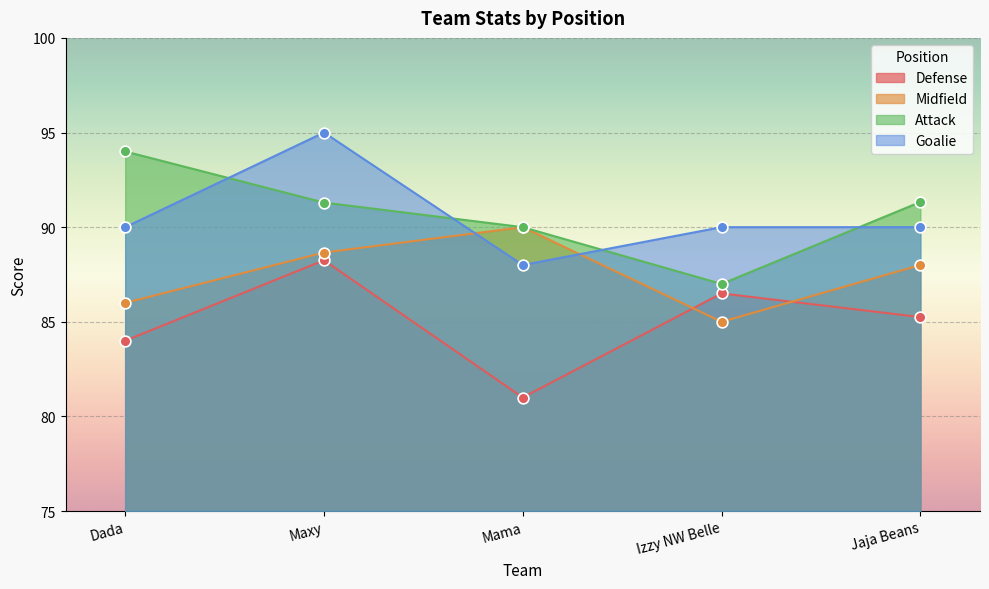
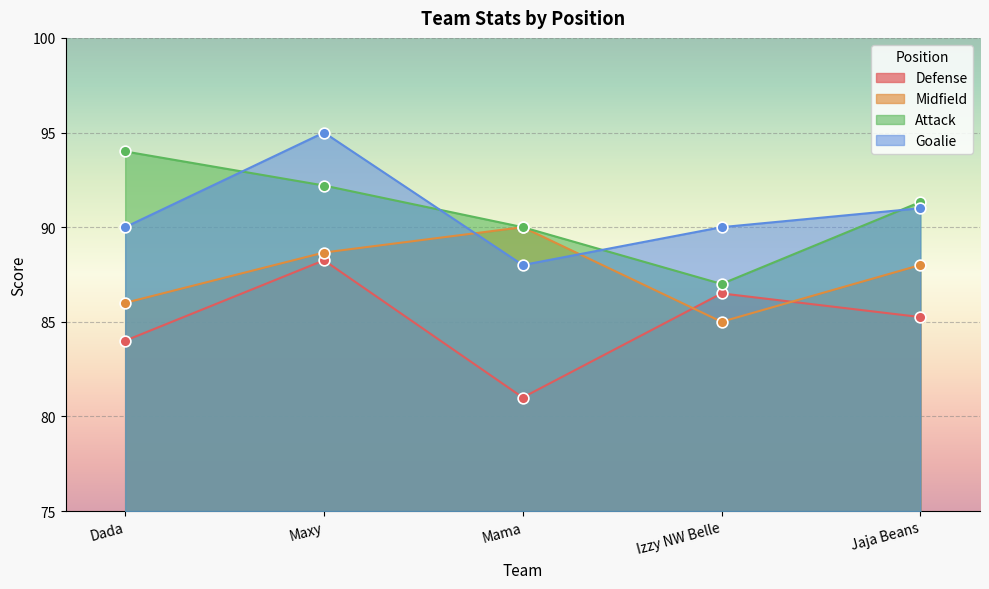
Attack, Maxy: 91.3 -> 92.2
Goalie, Jaja Beans: 90 -> 91
